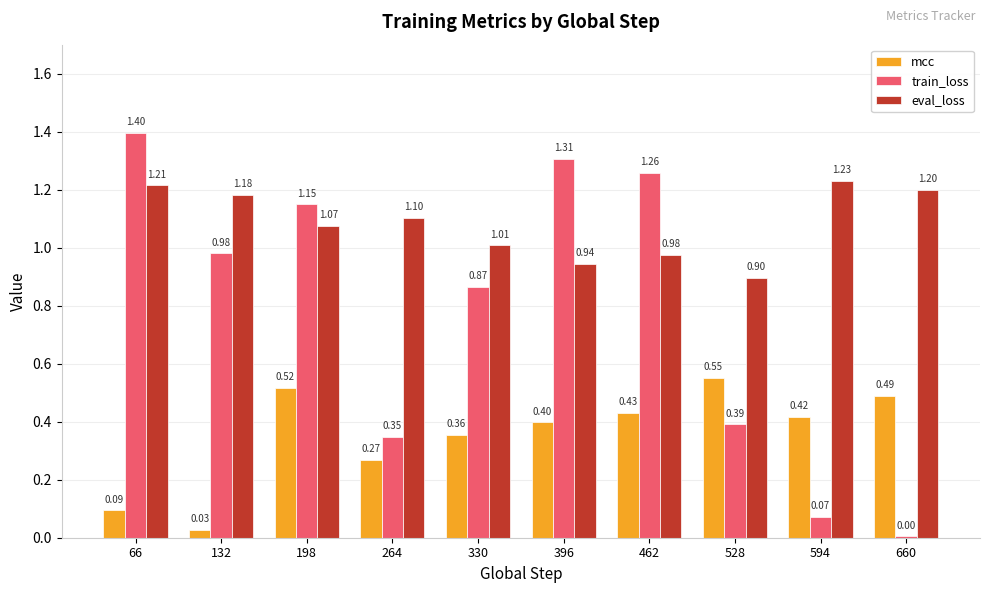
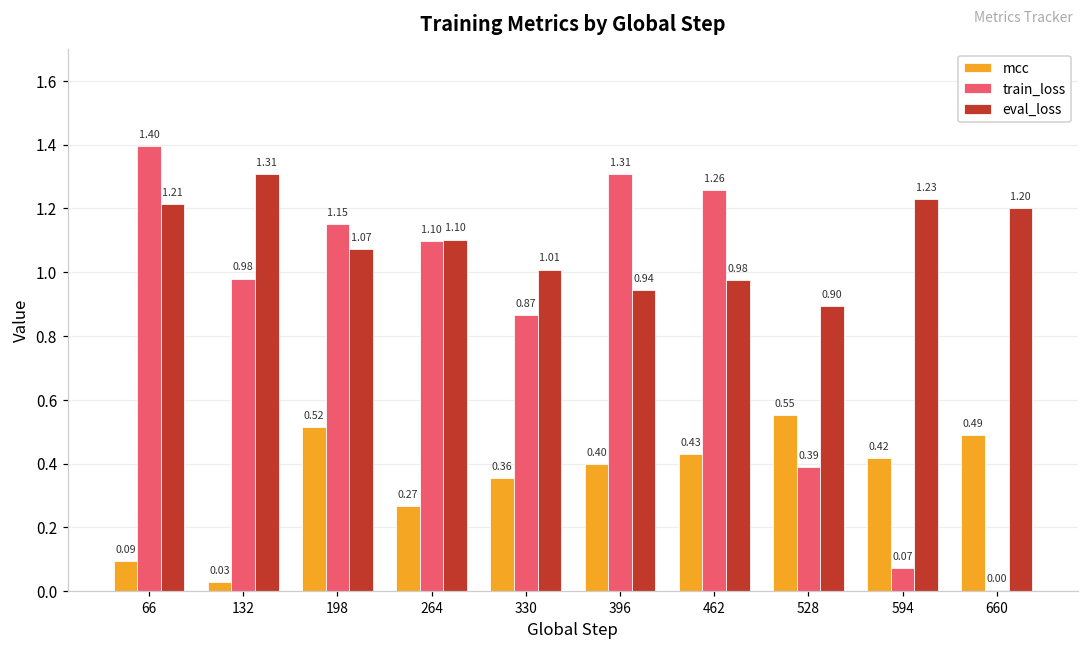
eval_loss, 132: 1.18 -> 1.31
train_loss, 264: 0.35 -> 1.10
